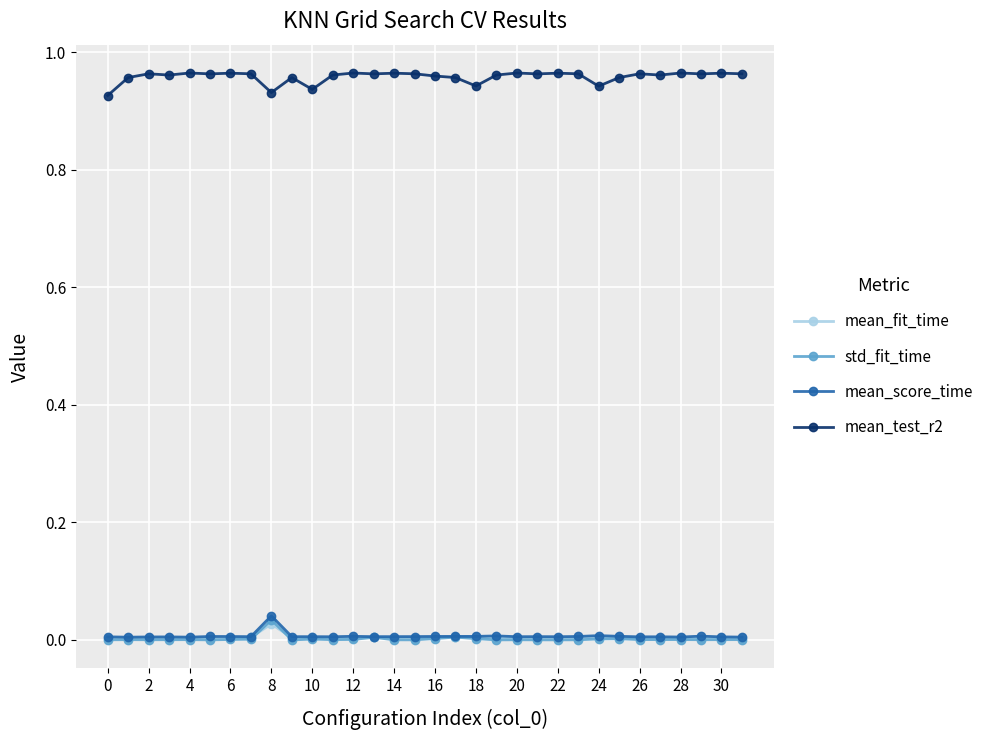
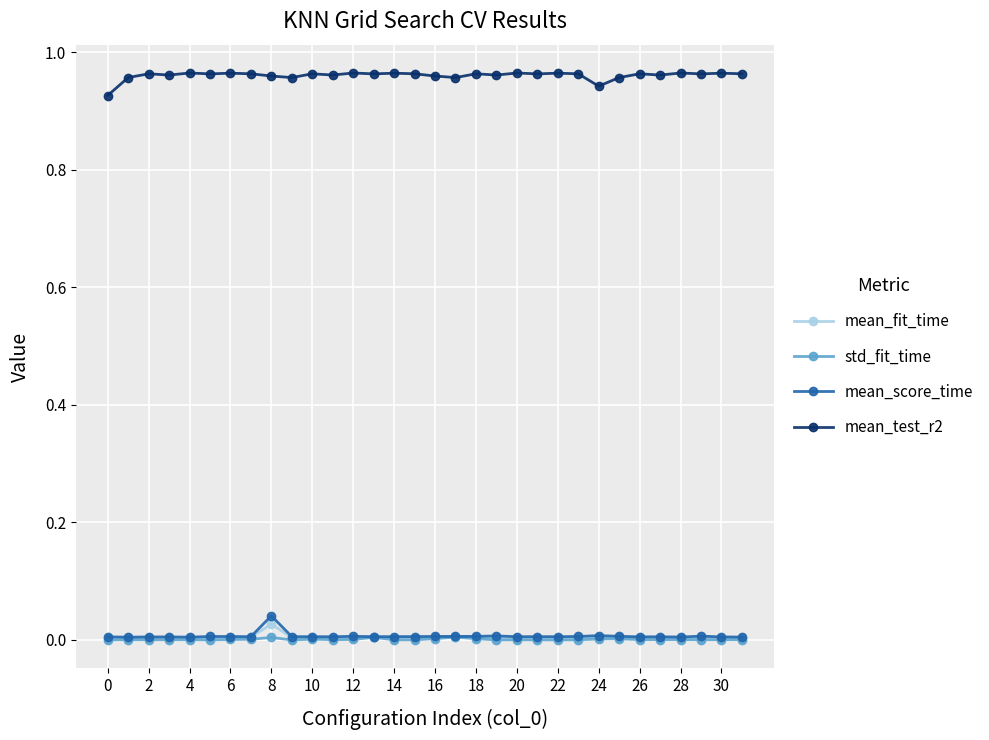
std_fit_time, 8: 0.03 -> 0.00
mean_test_r2, 8: 0.93 -> 0.96
mean_test_r2, 10: 0.94 -> 0.96
mean_test_r2, 18: 0.94 -> 0.96
